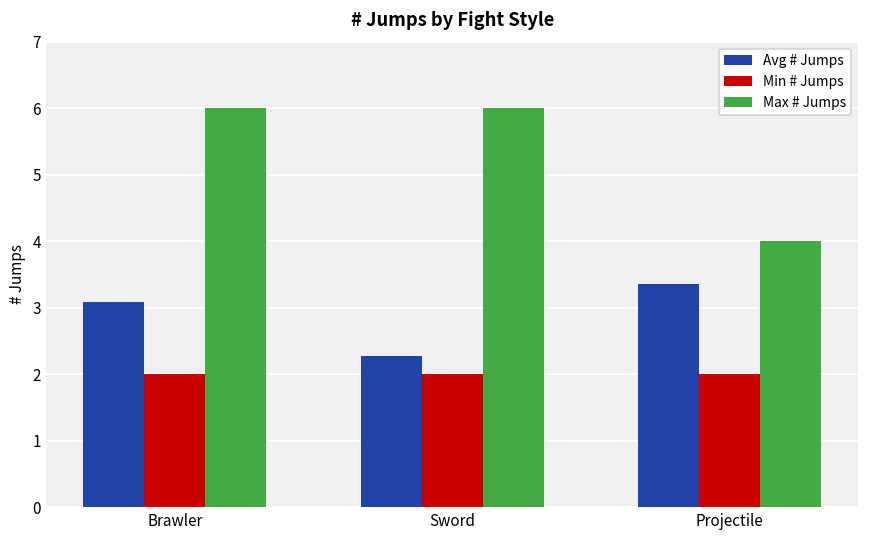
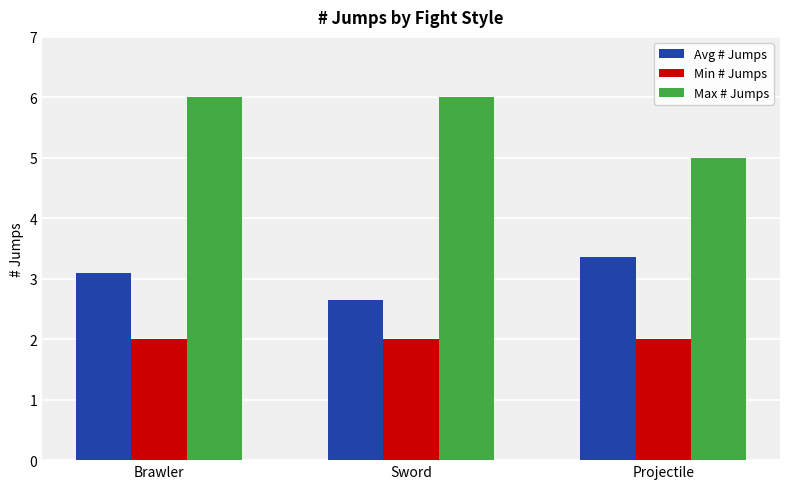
Avg # Jumps, Sword: 2.3 -> 2.6
Max # Jumps, Projectile: 4 -> 5
